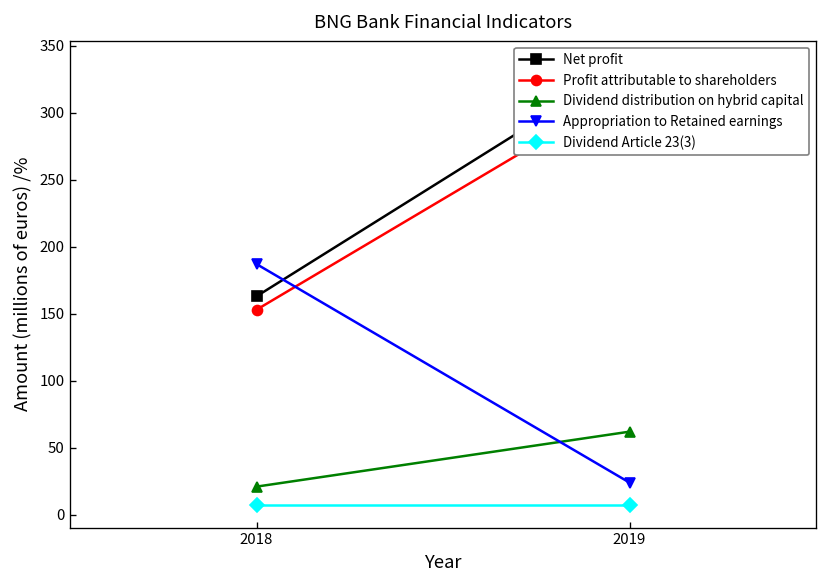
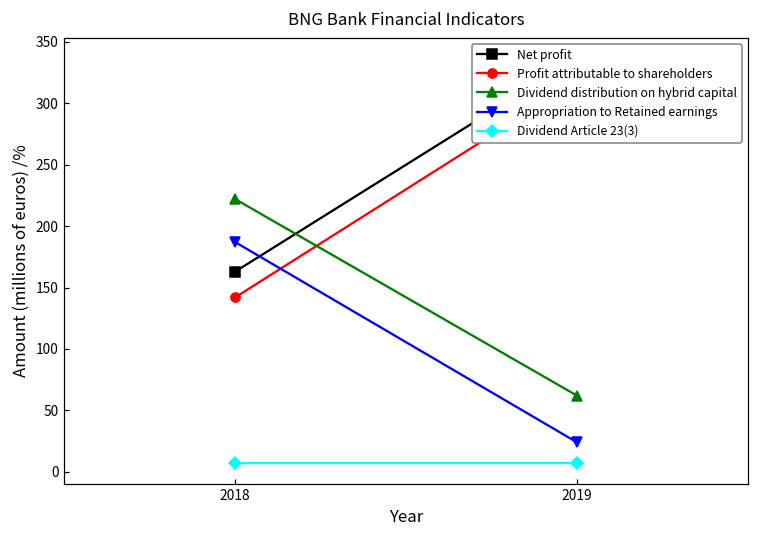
Profit attributable to shareholders, 2018: 153 -> 142
Dividend distribution on hybrid capital, 2018: 21 -> 222
